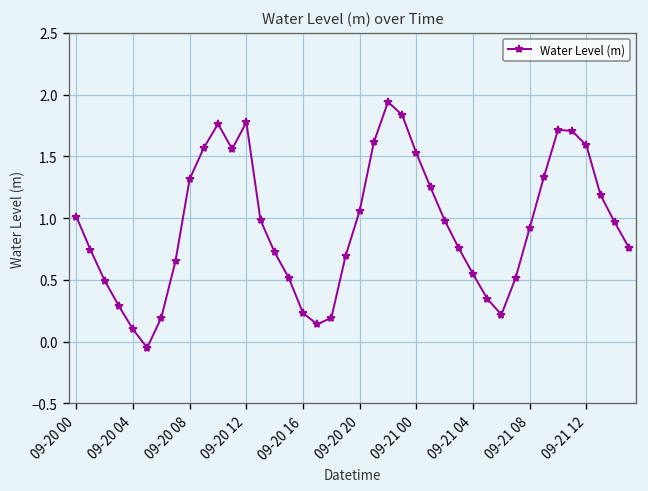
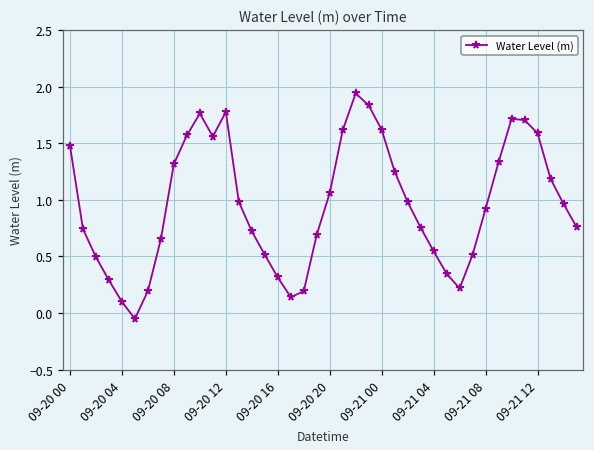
09-20 00: 1.01 -> 1.48
09-20 16: 0.23 -> 0.31
09-21 00: 1.53 -> 1.62
